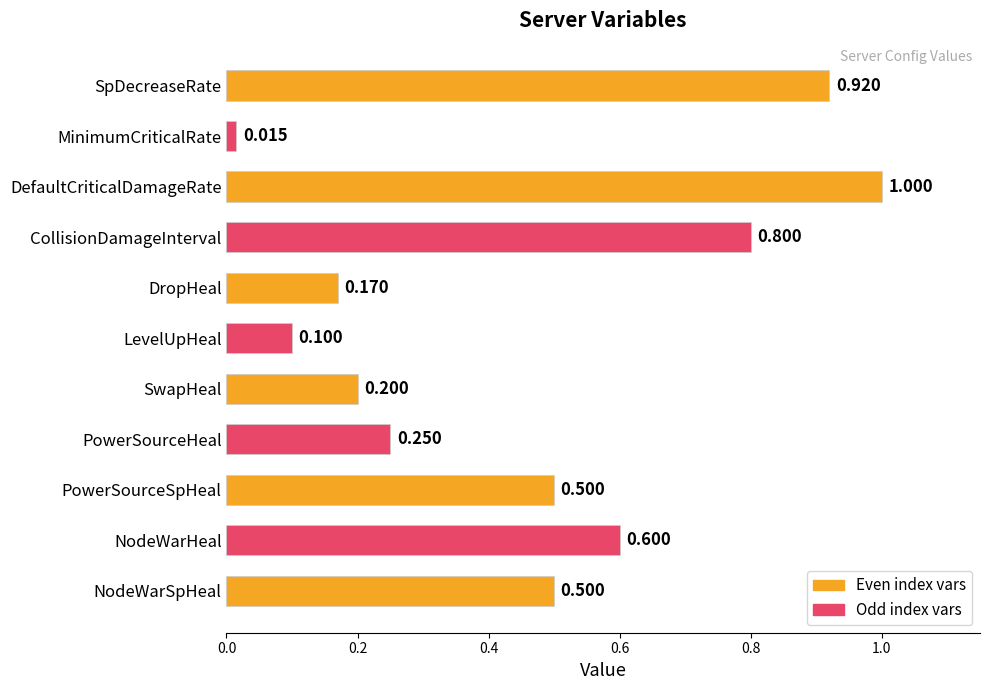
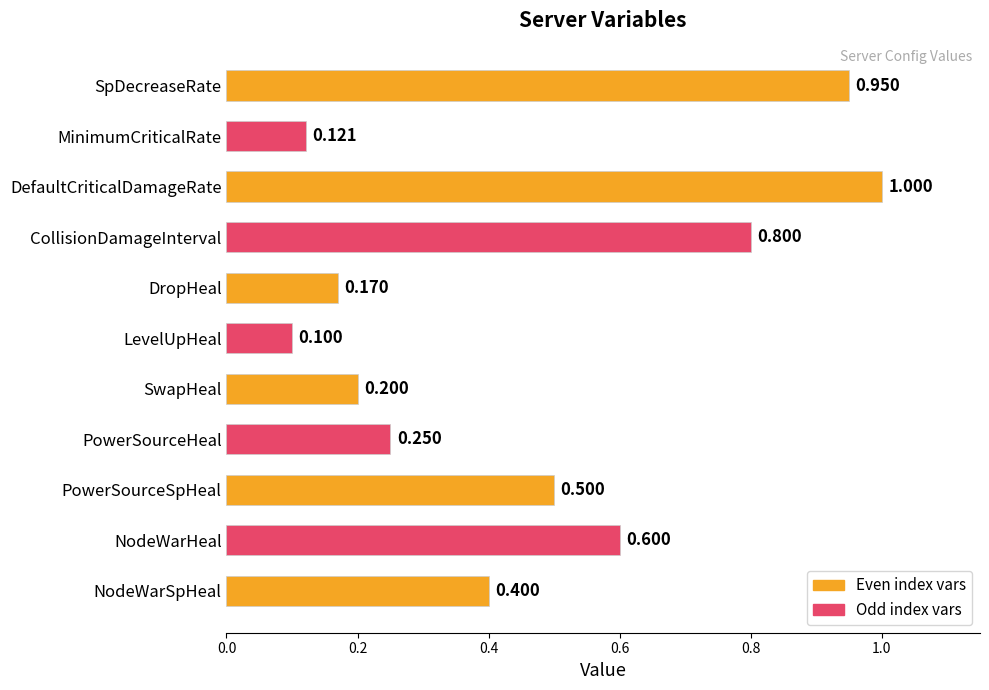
SpDecreaseRate: 0.920 -> 0.950
MinimumCriticalRate: 0.015 -> 0.121
NodeWarSpHeal: 0.500 -> 0.400
